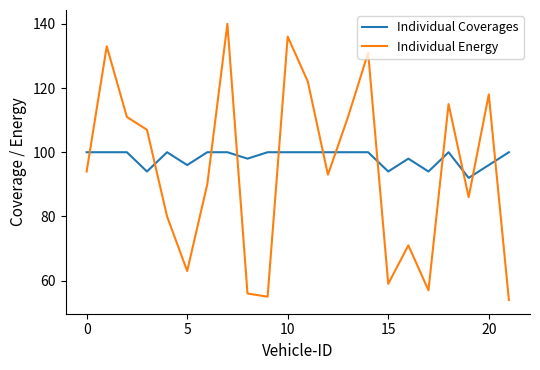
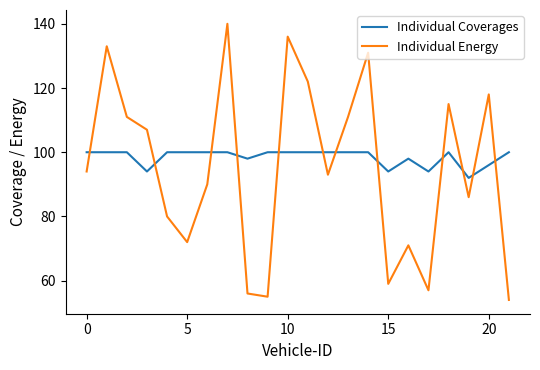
Individual Coverages, 5: 96 -> 100
Individual Energy, 5: 63 -> 72
